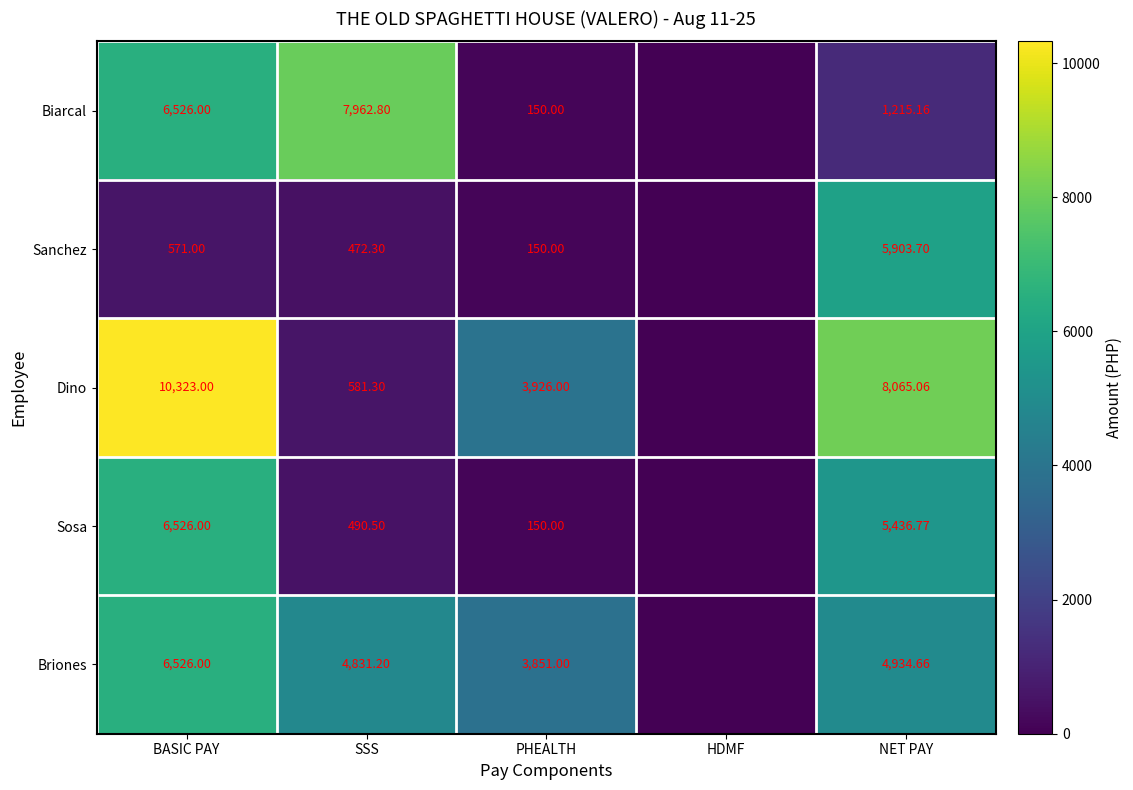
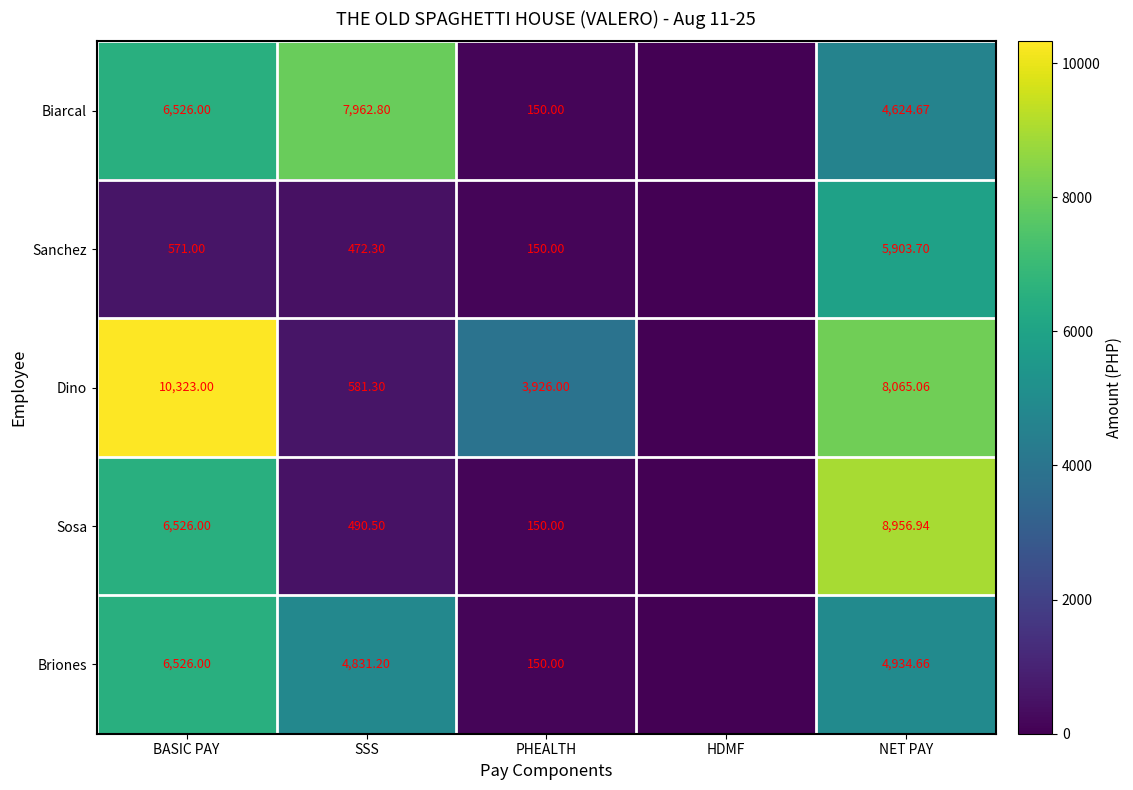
Biarcal, NET PAY: 1,215.16 -> 4,624.67
Sosa, NET PAY: 5,436.77 -> 8,956.94
Briones, PHEALTH: 3,851.00 -> 150.00
